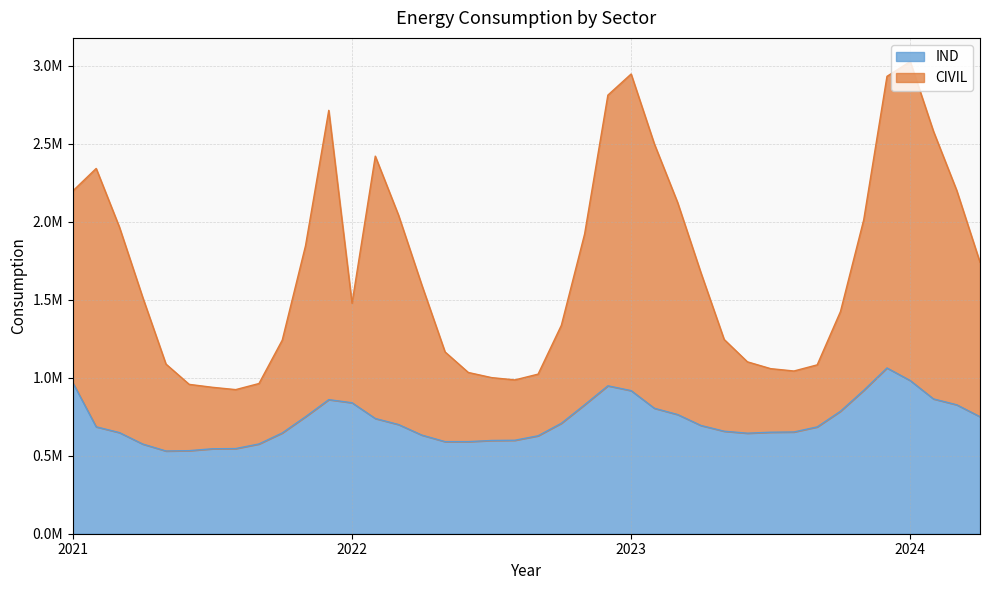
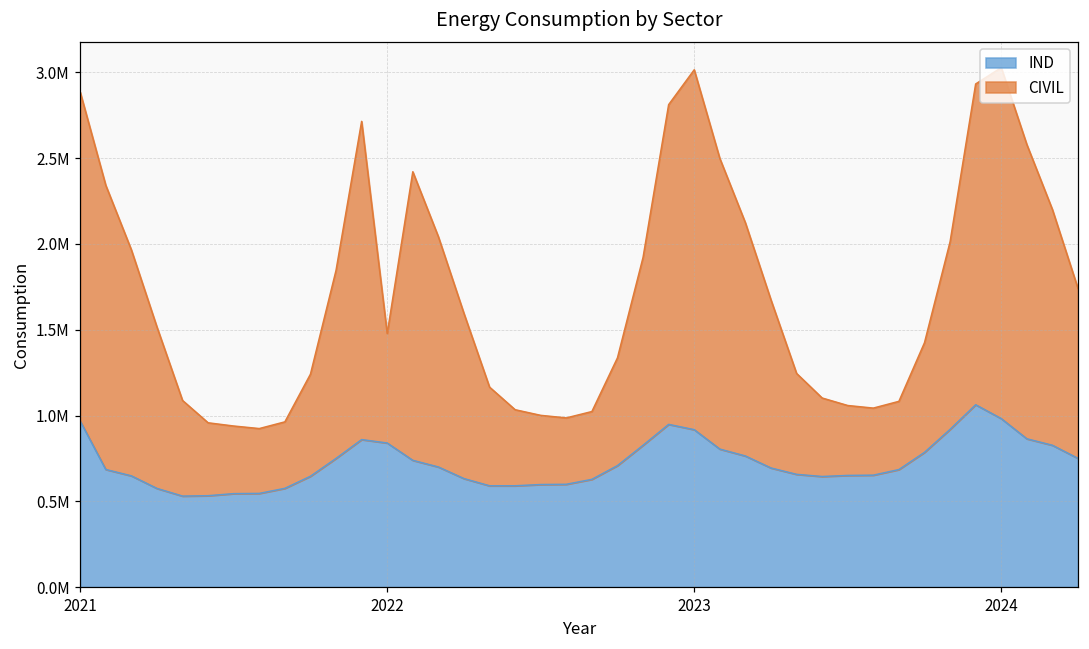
CIVIL, 2021: 1230000 -> 1920000
CIVIL, 2023: 2030000 -> 2100000
